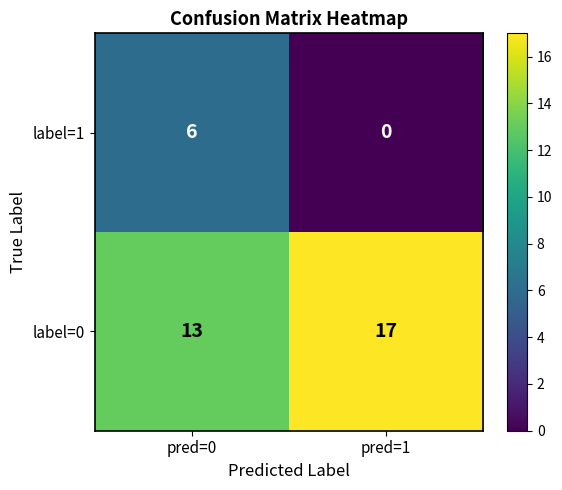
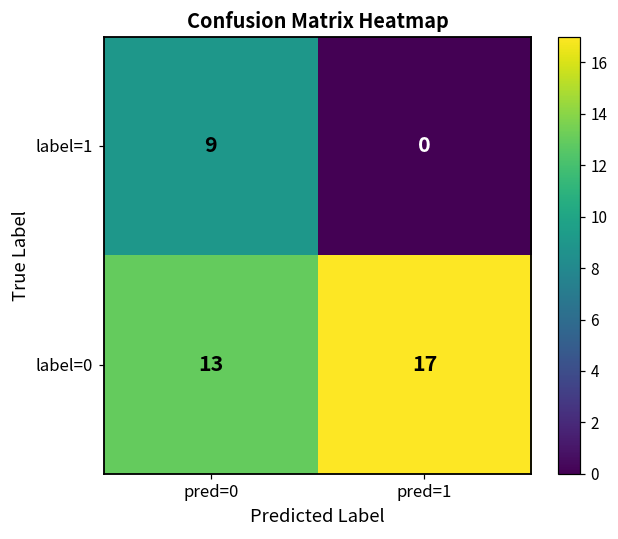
label=1, pred=0: 6 -> 9
